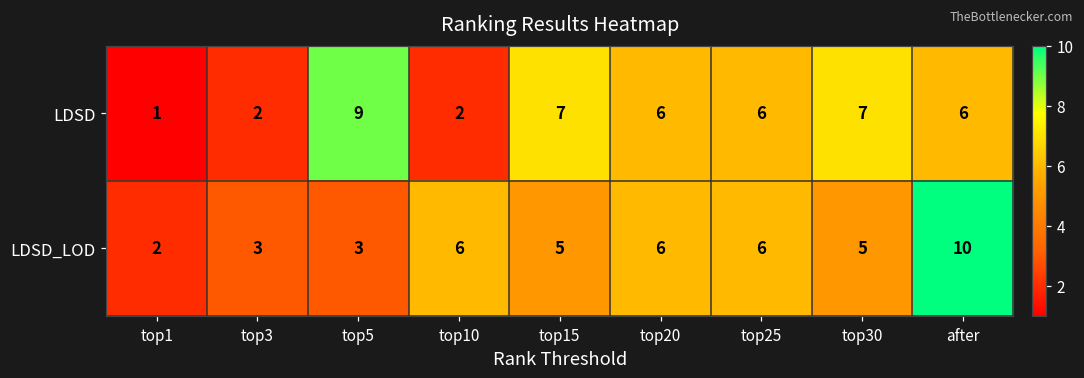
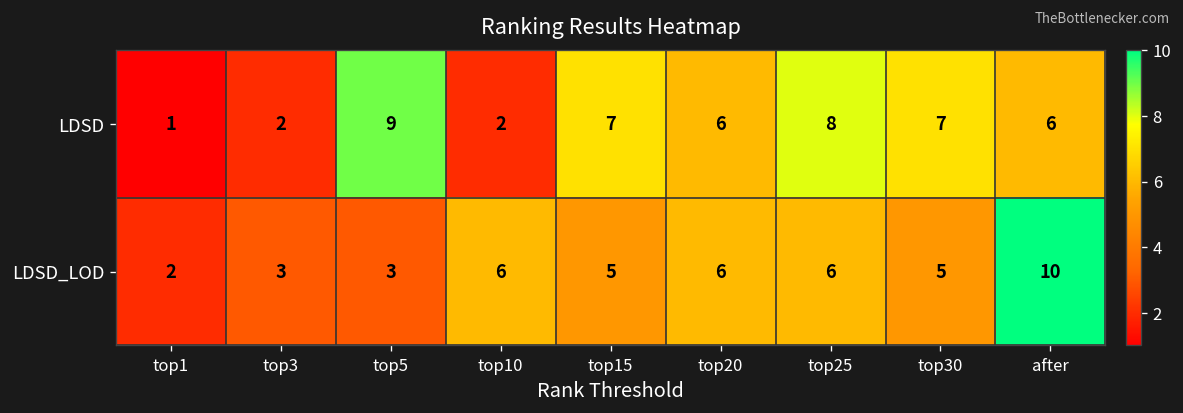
LDSD, top25: 6 -> 8
